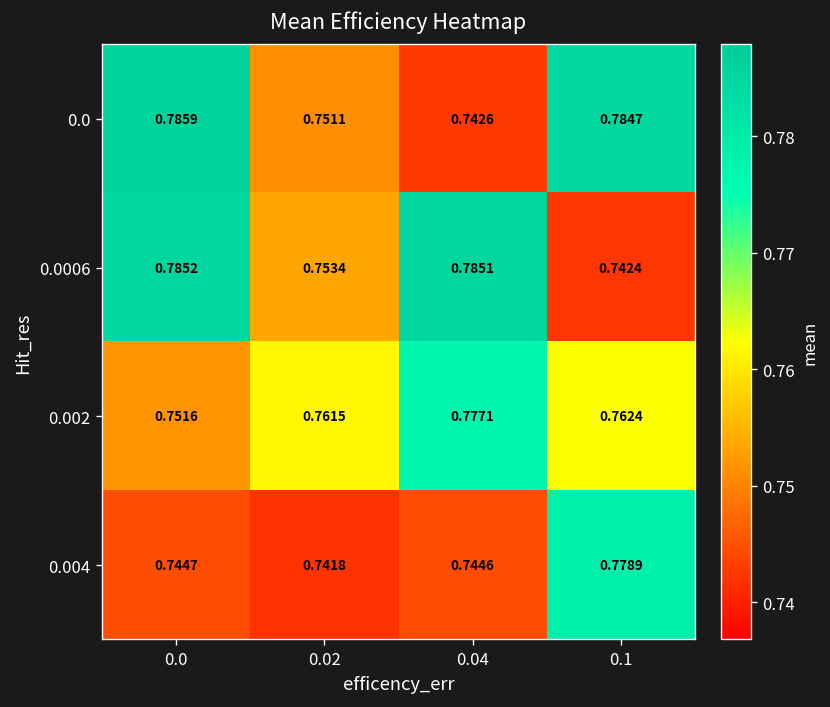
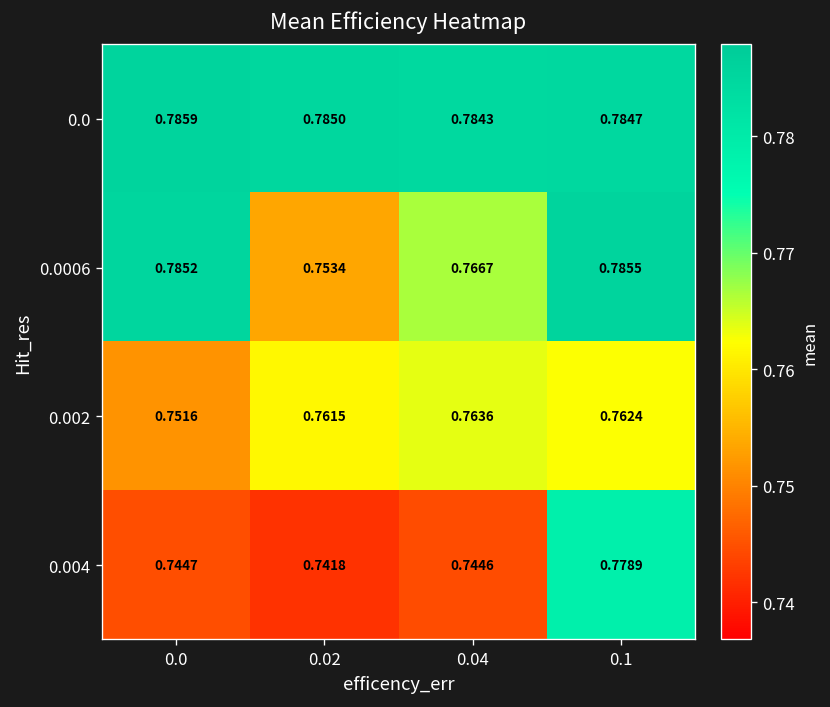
0.0, 0.02: 0.7511 -> 0.7850
0.0, 0.04: 0.7426 -> 0.7843
0.0006, 0.04: 0.7851 -> 0.7667
0.0006, 0.1: 0.7424 -> 0.7855
0.002, 0.04: 0.7771 -> 0.7636
